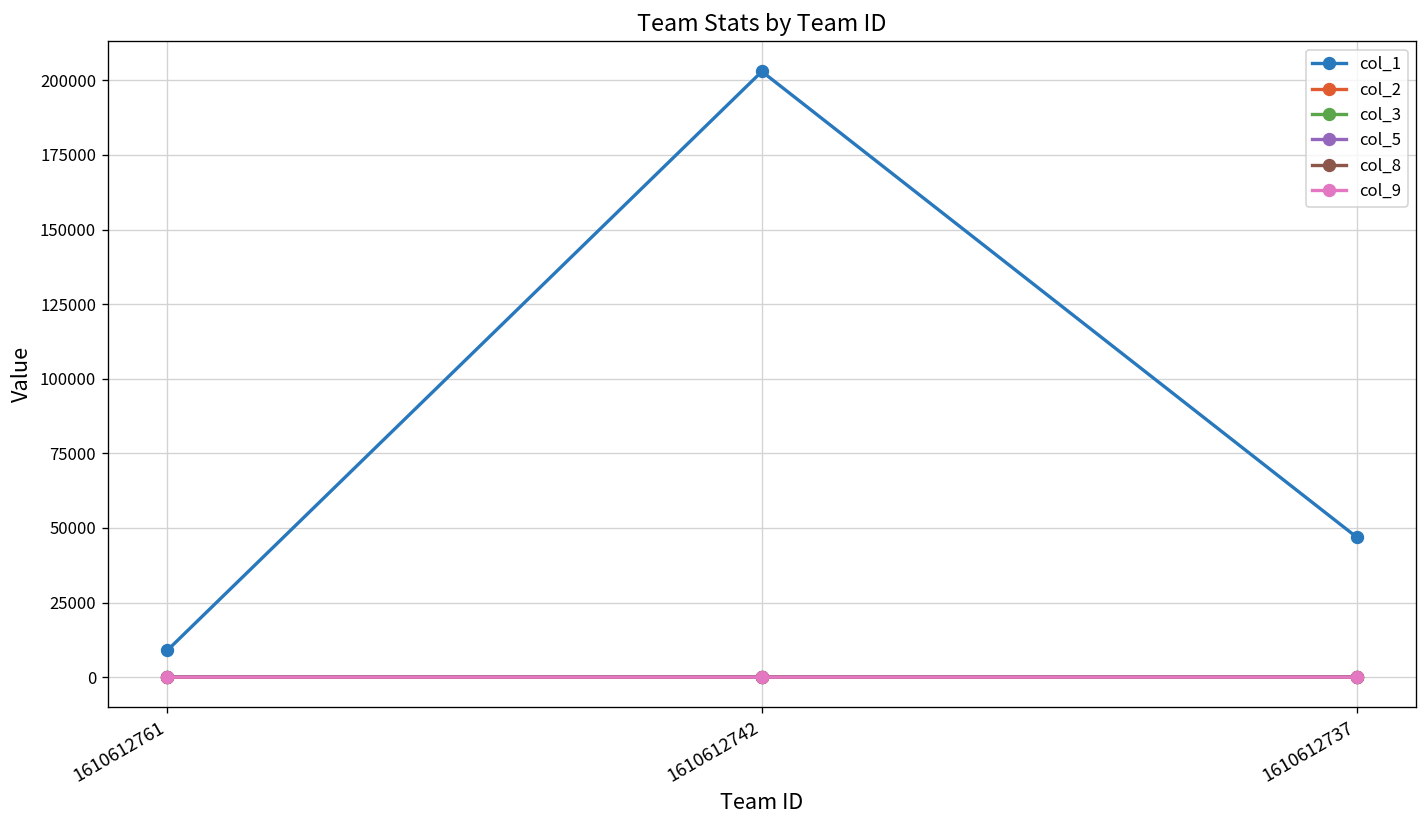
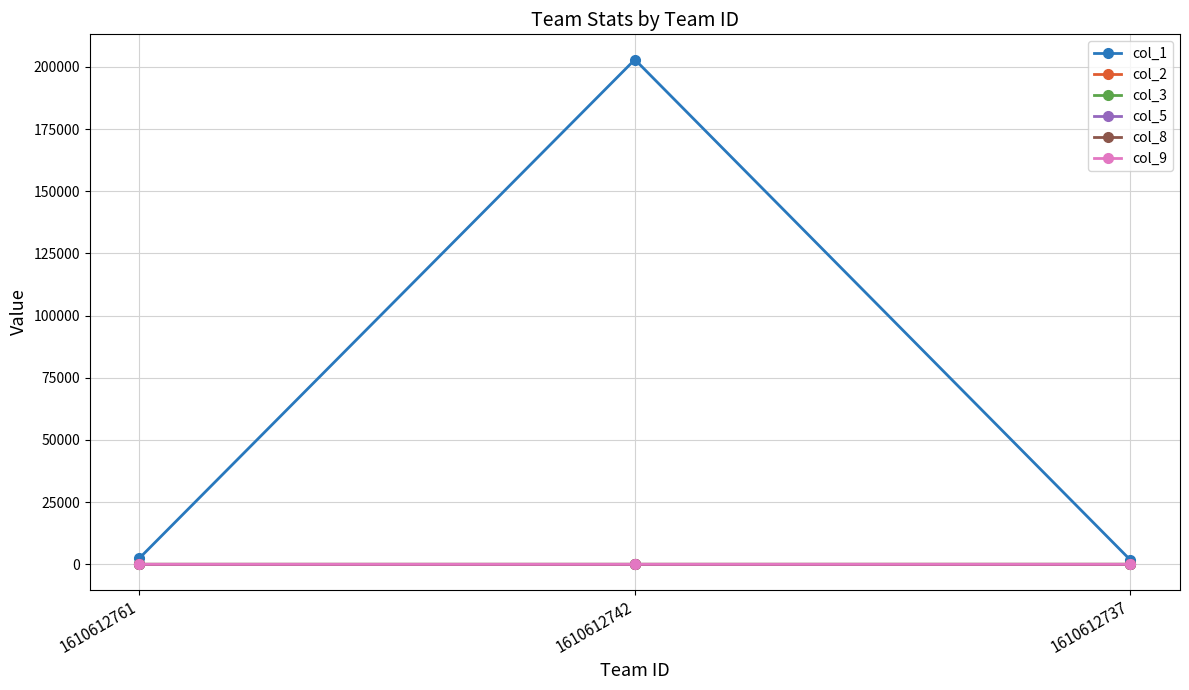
col_1, 1610612761: 9000 -> 2000
col_1, 1610612737: 47000 -> 2000
